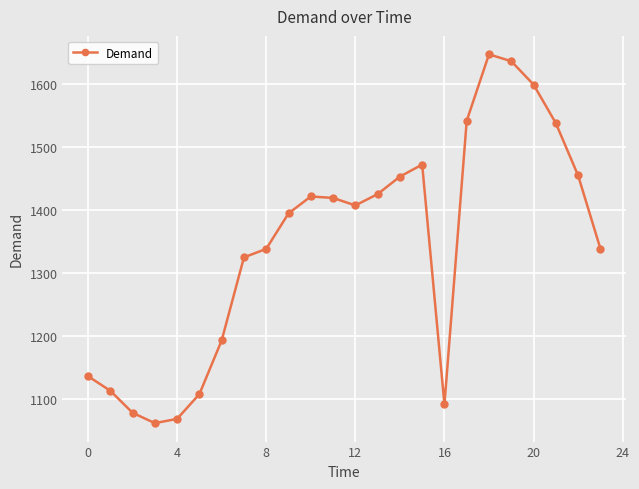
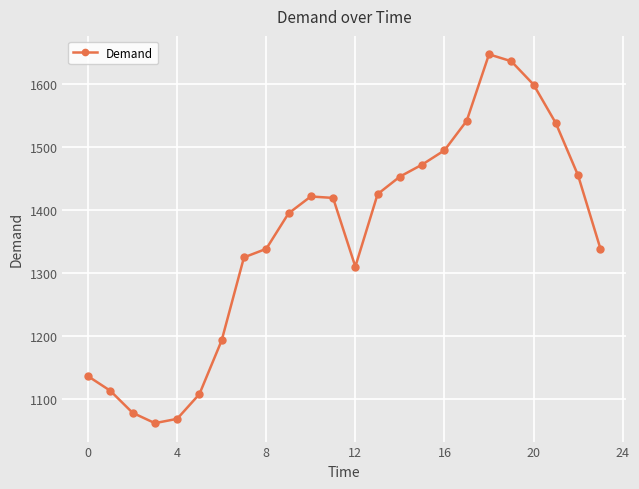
12: 1410 -> 1310
16: 1090 -> 1490
